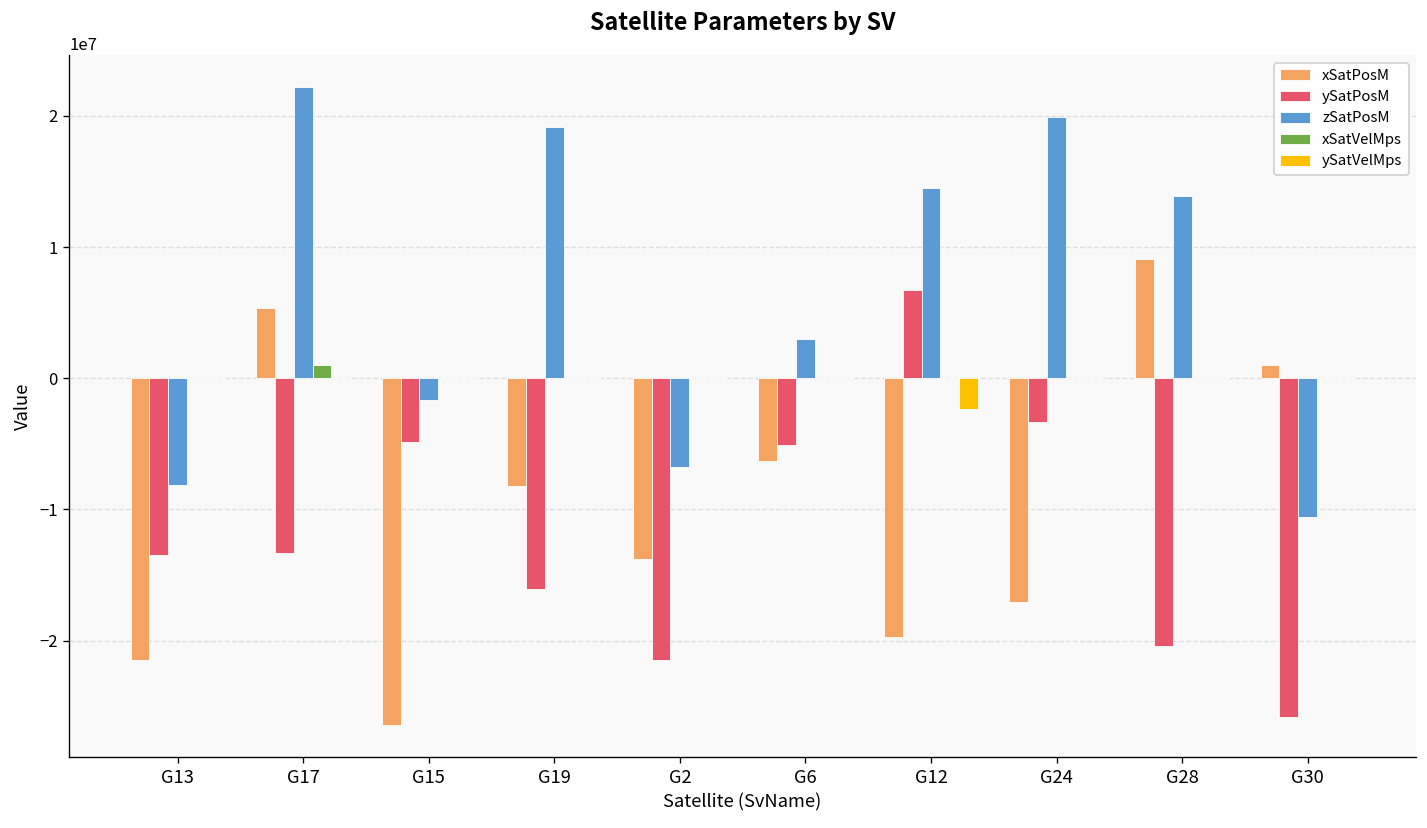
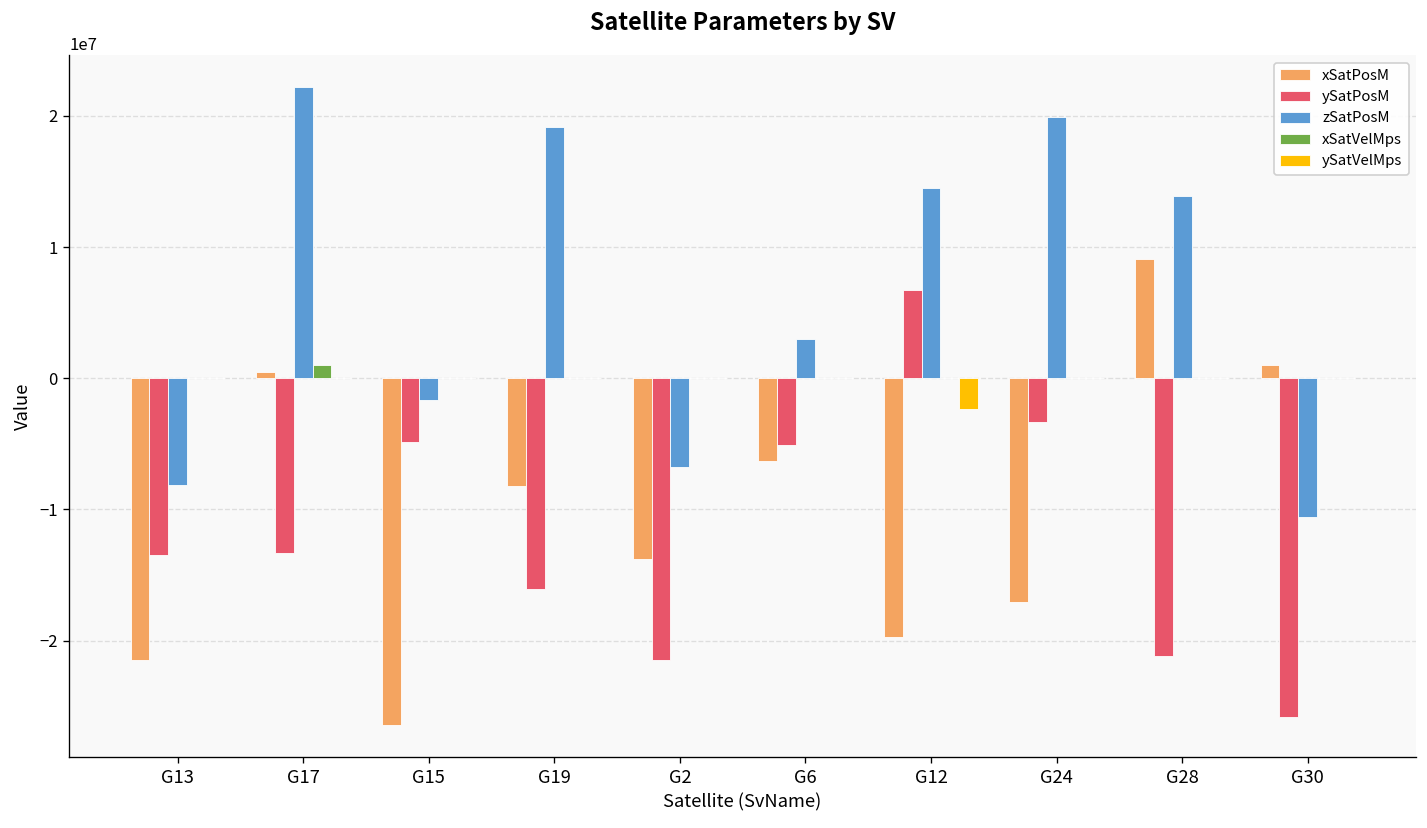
xSatPosM, G17: 5400000 -> 500000
ySatPosM, G28: -20400000 -> -21200000
